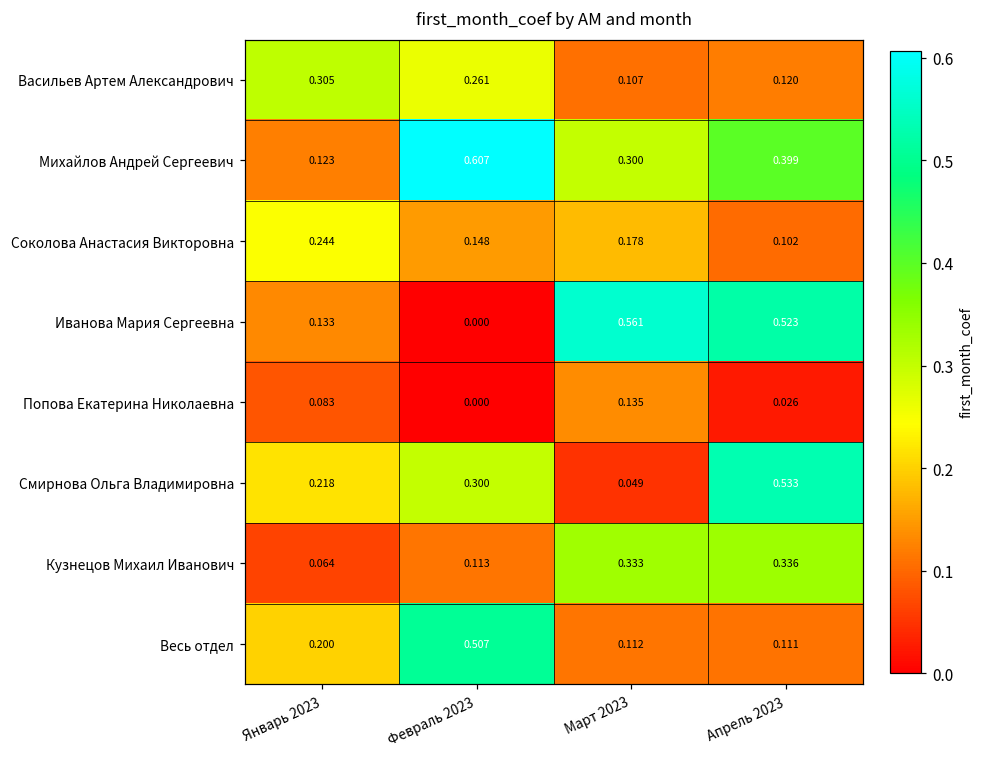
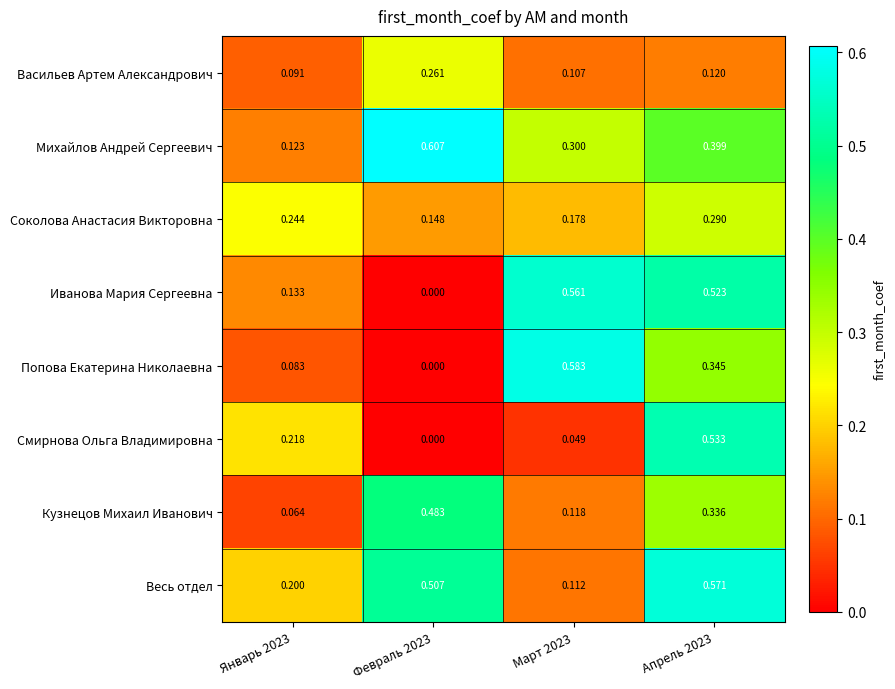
Васильев Артем Александрович, Январь 2023: 0.305 -> 0.091
Соколова Анастасия Викторовна, Апрель 2023: 0.102 -> 0.290
Попова Екатерина Николаевна, Март 2023: 0.135 -> 0.583
Попова Екатерина Николаевна, Апрель 2023: 0.026 -> 0.345
Смирнова Ольга Владимировна, Февраль 2023: 0.300 -> 0.000
Кузнецов Михаил Иванович, Февраль 2023: 0.113 -> 0.483
Кузнецов Михаил Иванович, Март 2023: 0.333 -> 0.118
Весь отдел, Апрель 2023: 0.111 -> 0.571
